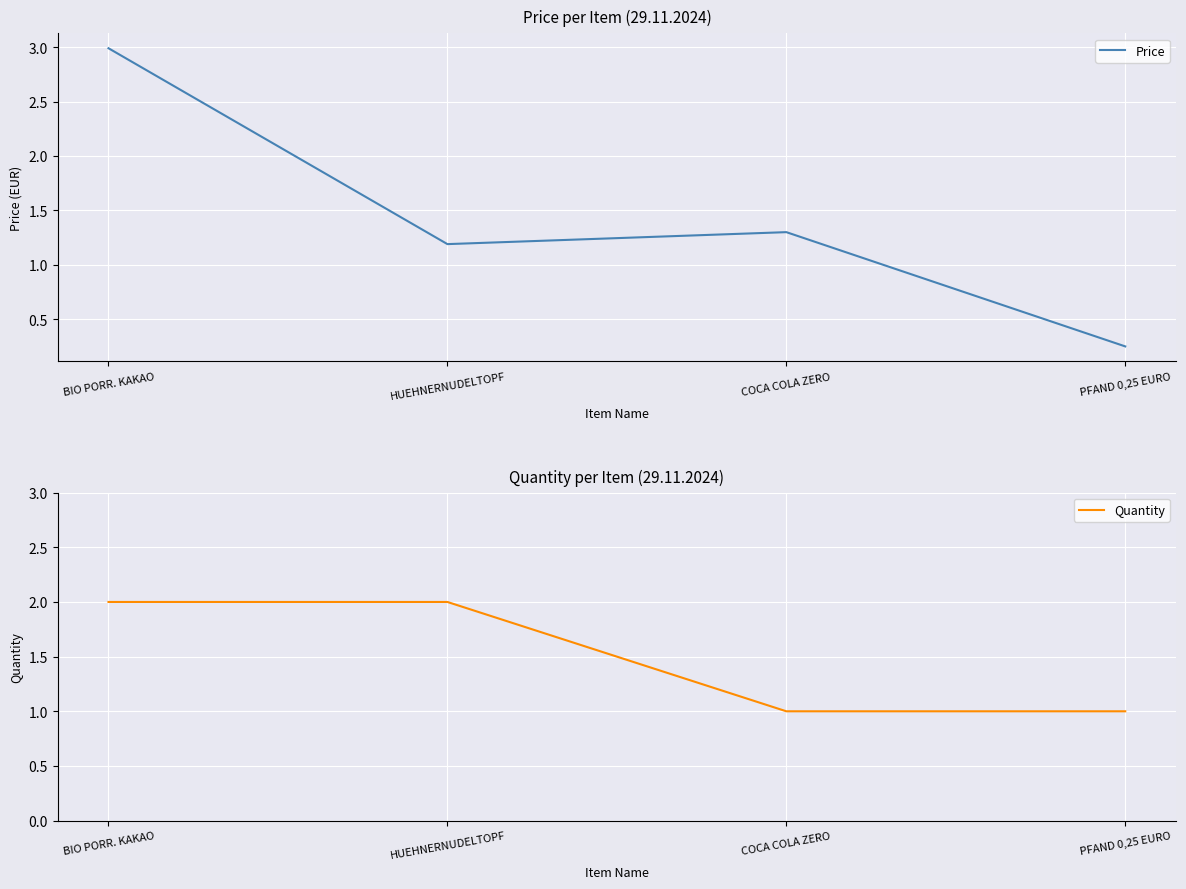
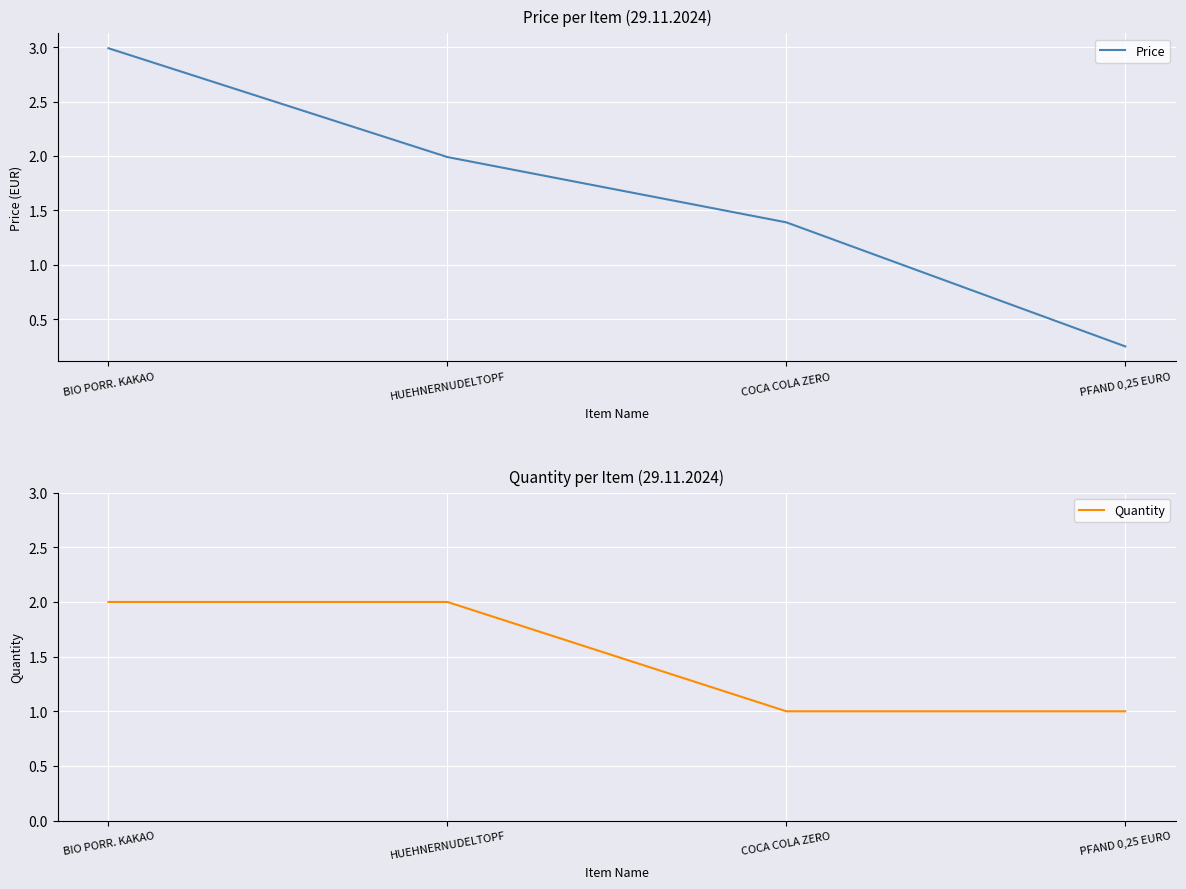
Price per Item (29.11.2024), HUEHNERNUDELTOPF: 1.19 -> 1.99
Price per Item (29.11.2024), COCA COLA ZERO: 1.30 -> 1.39
